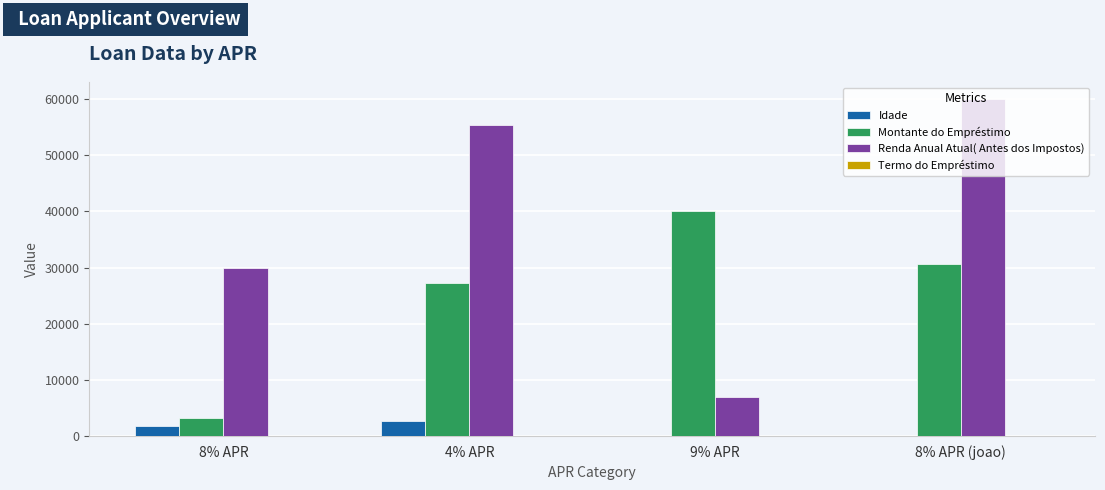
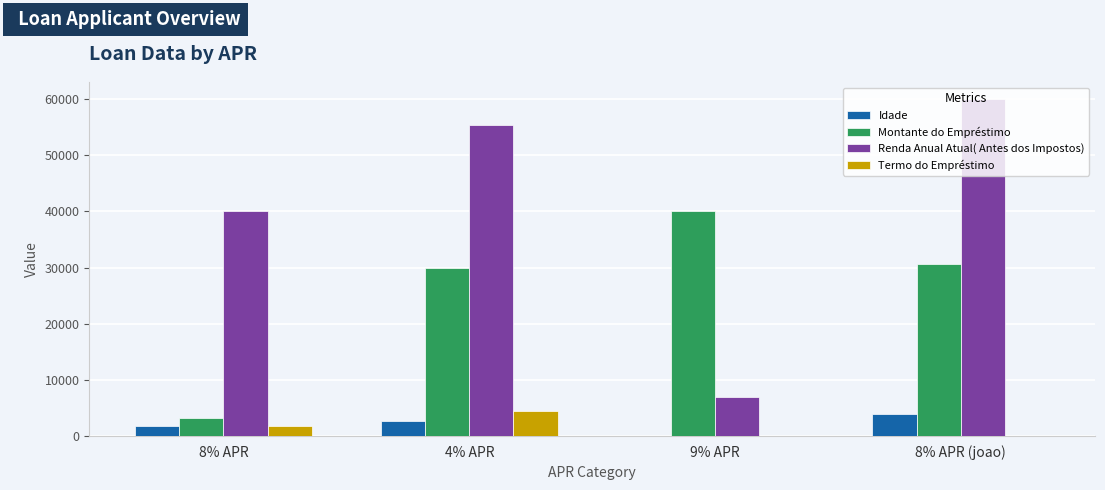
Renda Anual Atual( Antes dos Impostos), 8% APR: 30000 -> 40000
Termo do Empréstimo, 8% APR: 0 -> 2000
Montante do Empréstimo, 4% APR: 27000 -> 30000
Termo do Empréstimo, 4% APR: 0 -> 4000
Idade, 8% APR (joao): 0 -> 4000
